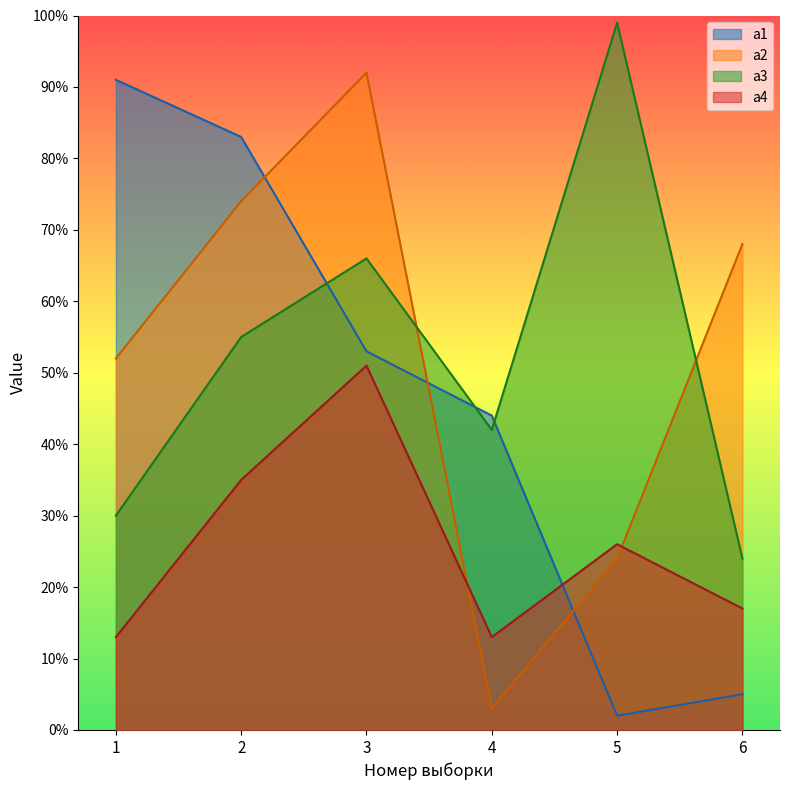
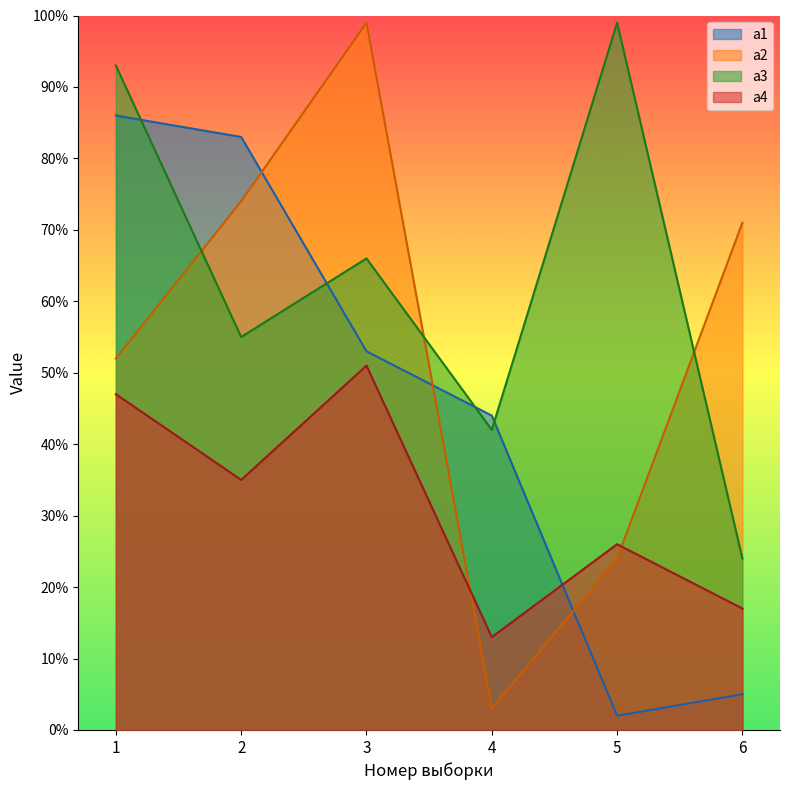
a1, 1: 91% -> 86%
a3, 1: 30% -> 93%
a4, 1: 13% -> 47%
a2, 3: 92% -> 99%
a2, 6: 68% -> 71%
